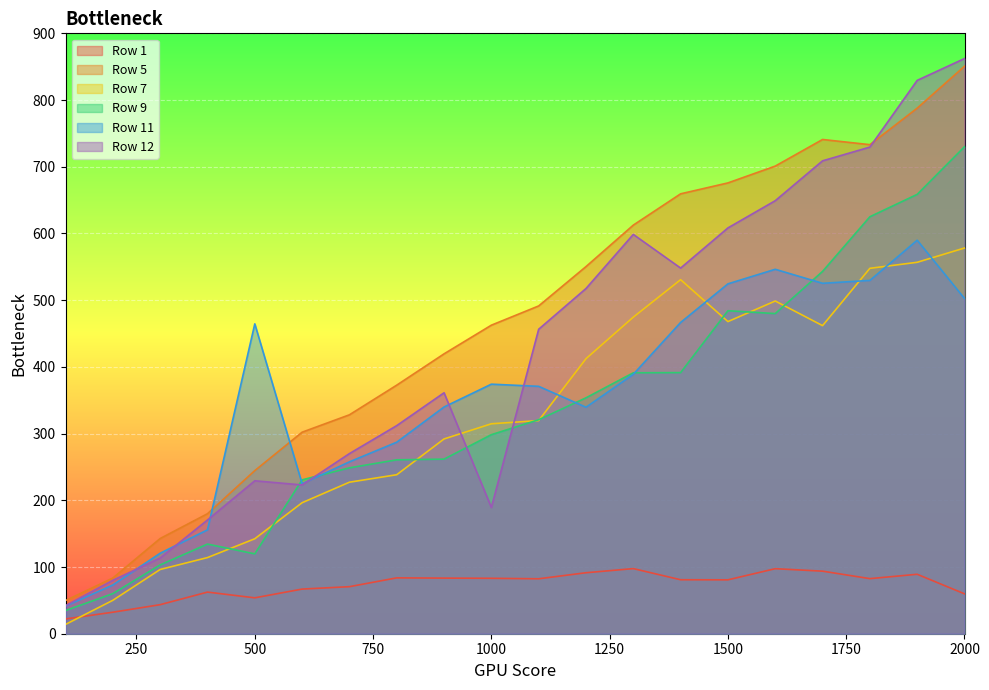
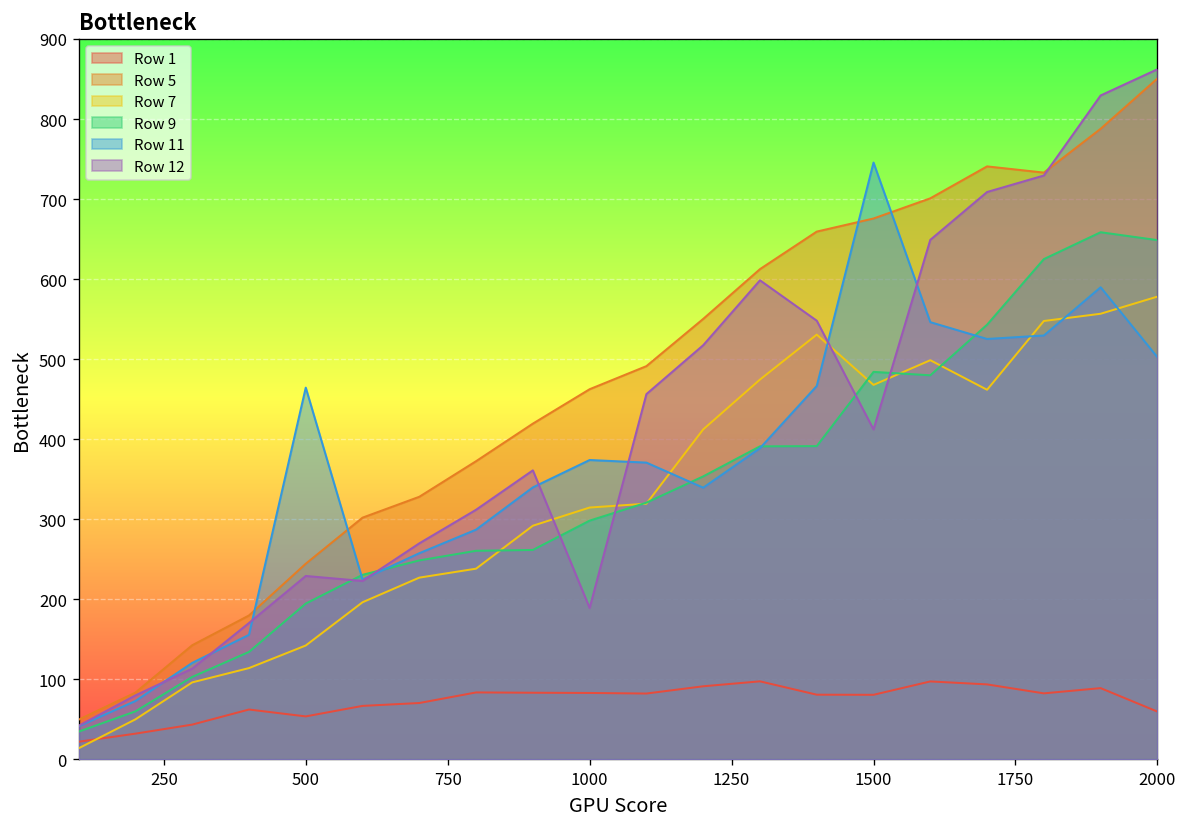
Row 9, 500: 120 -> 190
Row 11, 1500: 520 -> 750
Row 12, 1500: 610 -> 410
Row 9, 2000: 730 -> 650
